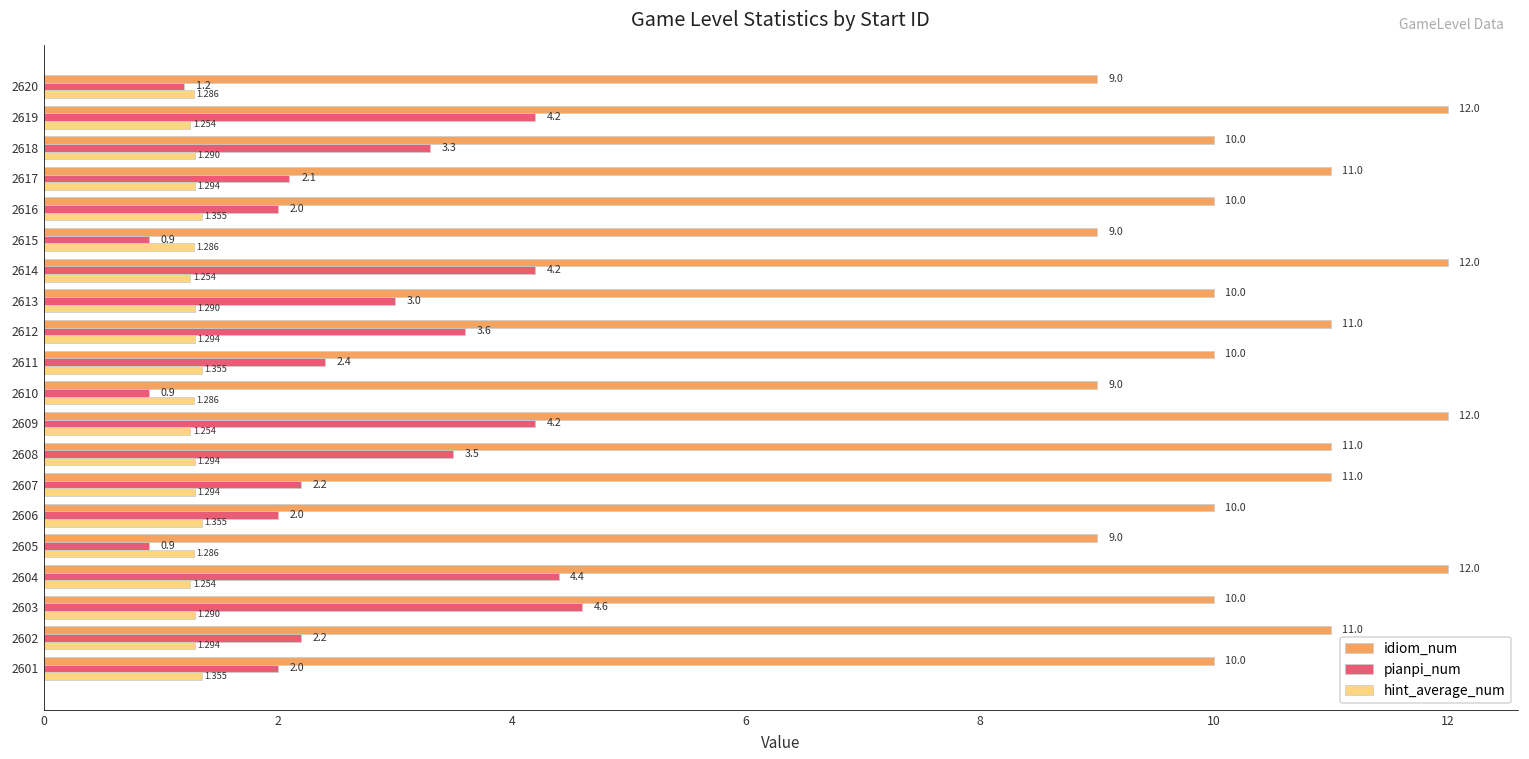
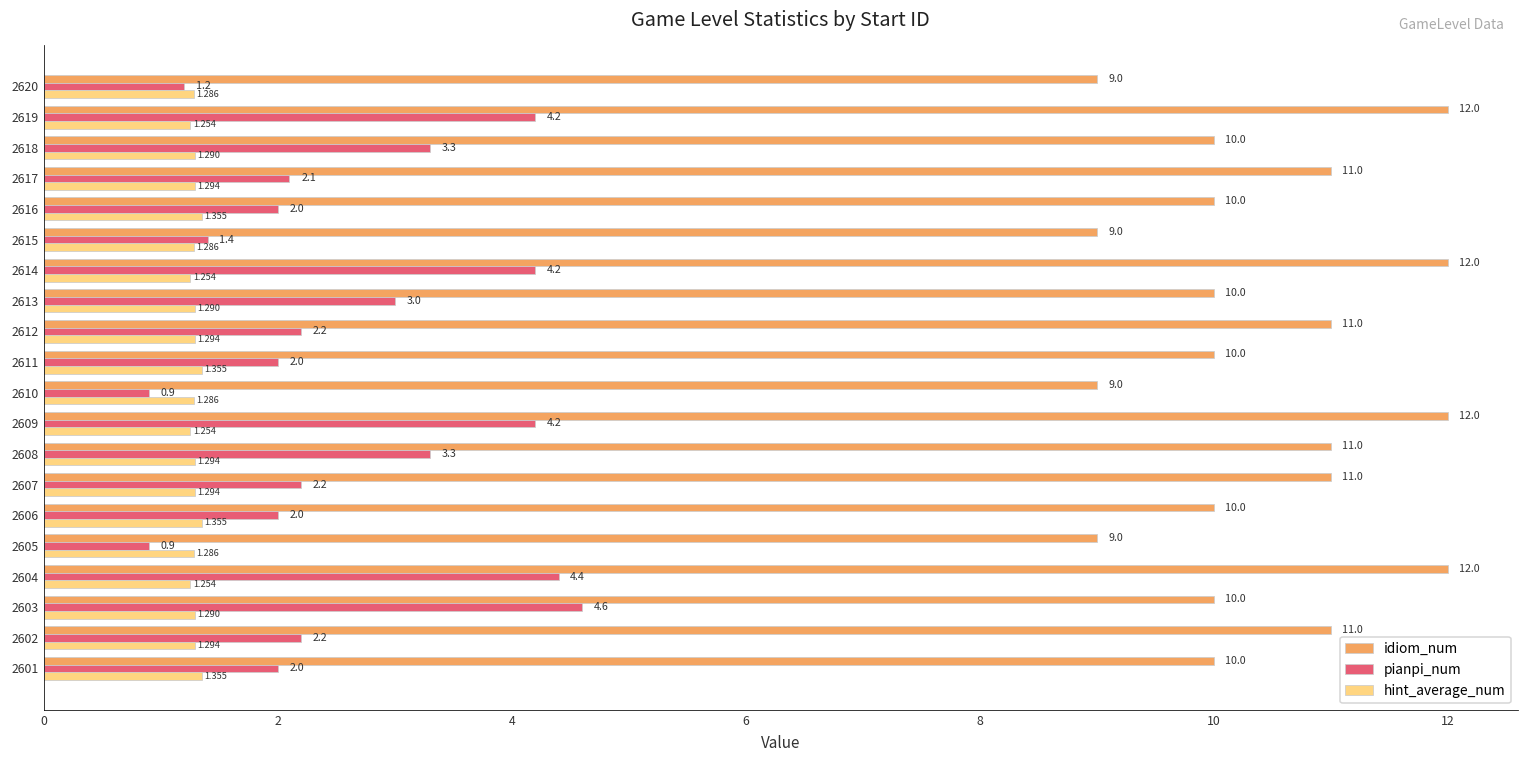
pianpi_num, 2615: 0.9 -> 1.4
pianpi_num, 2612: 3.6 -> 2.2
pianpi_num, 2611: 2.4 -> 2.0
pianpi_num, 2608: 3.5 -> 3.3
